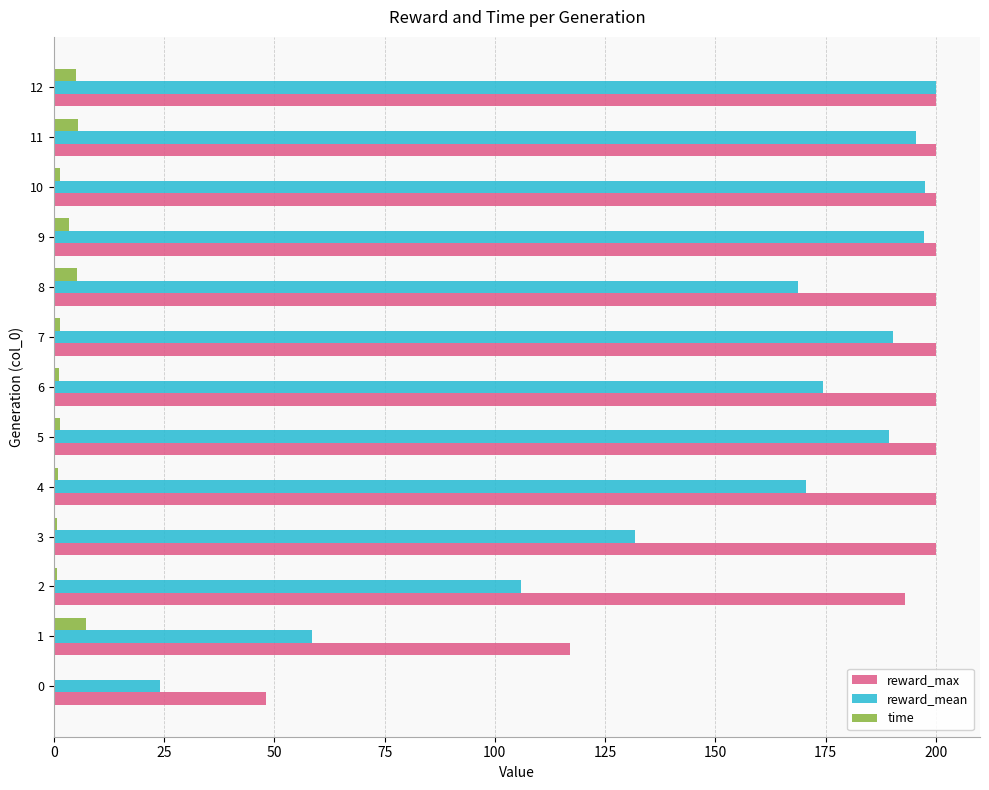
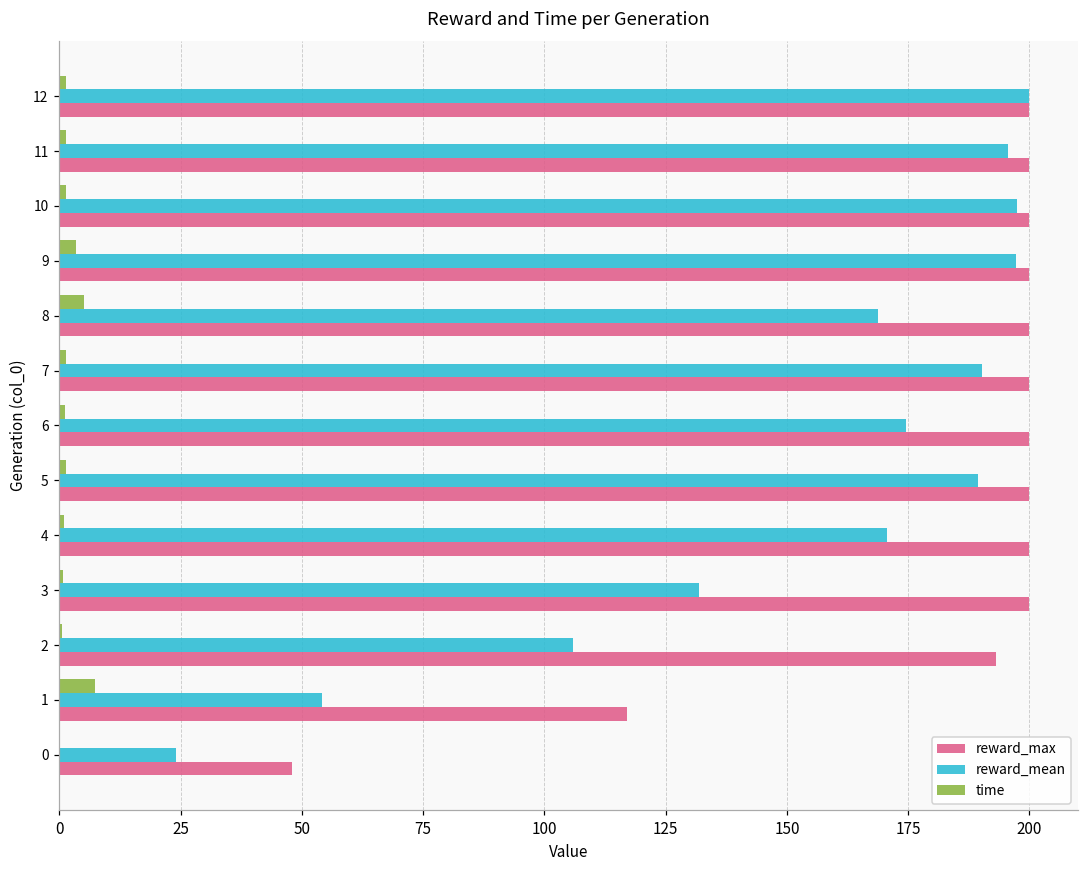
time, 12: 5 -> 1
time, 11: 5 -> 1
reward_mean, 1: 59 -> 54
